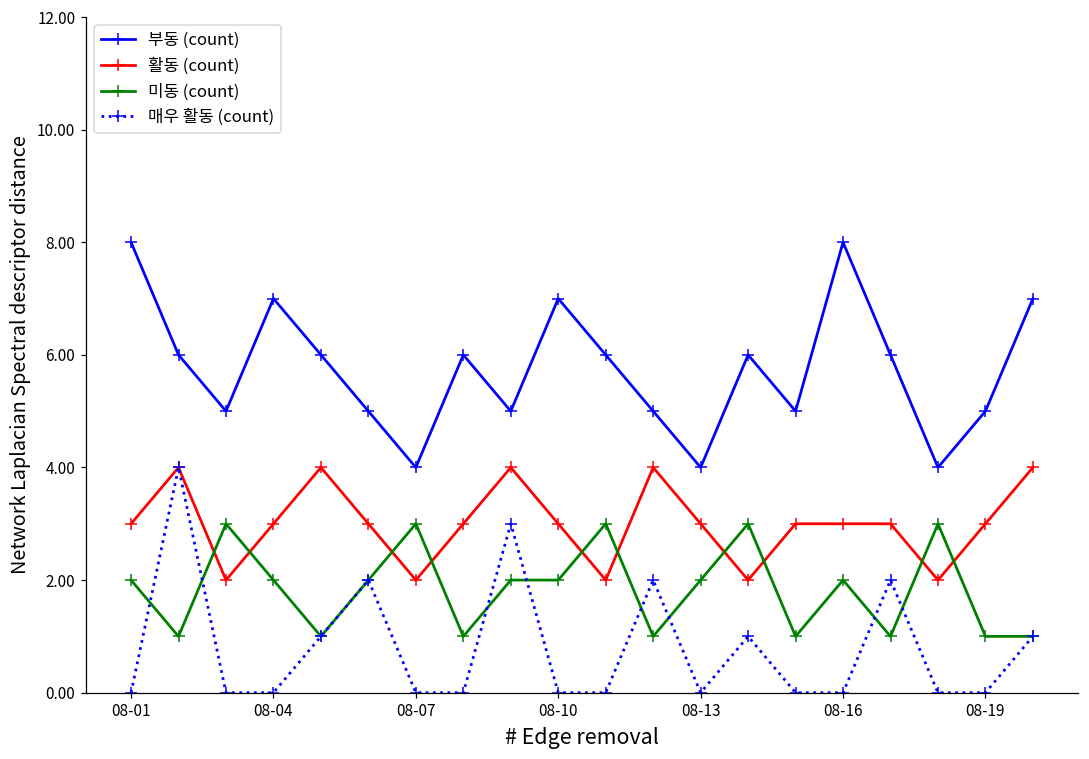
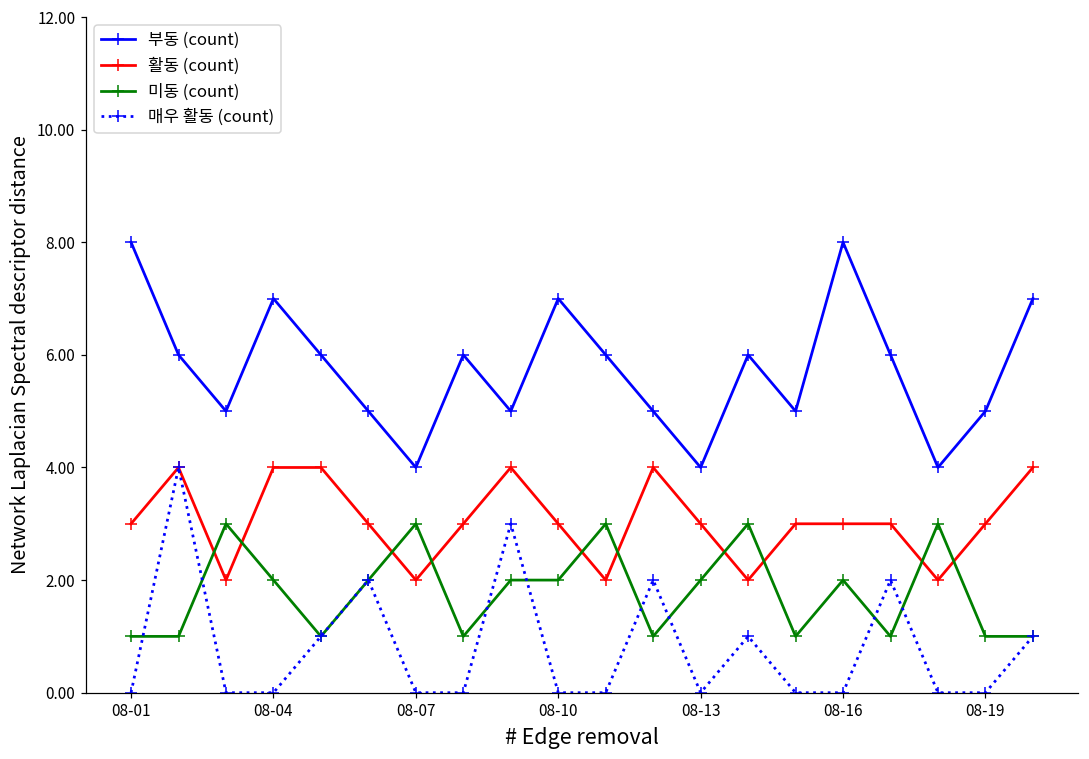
미동 (count), 08-01: 2 -> 1
활동 (count), 08-04: 3 -> 4
